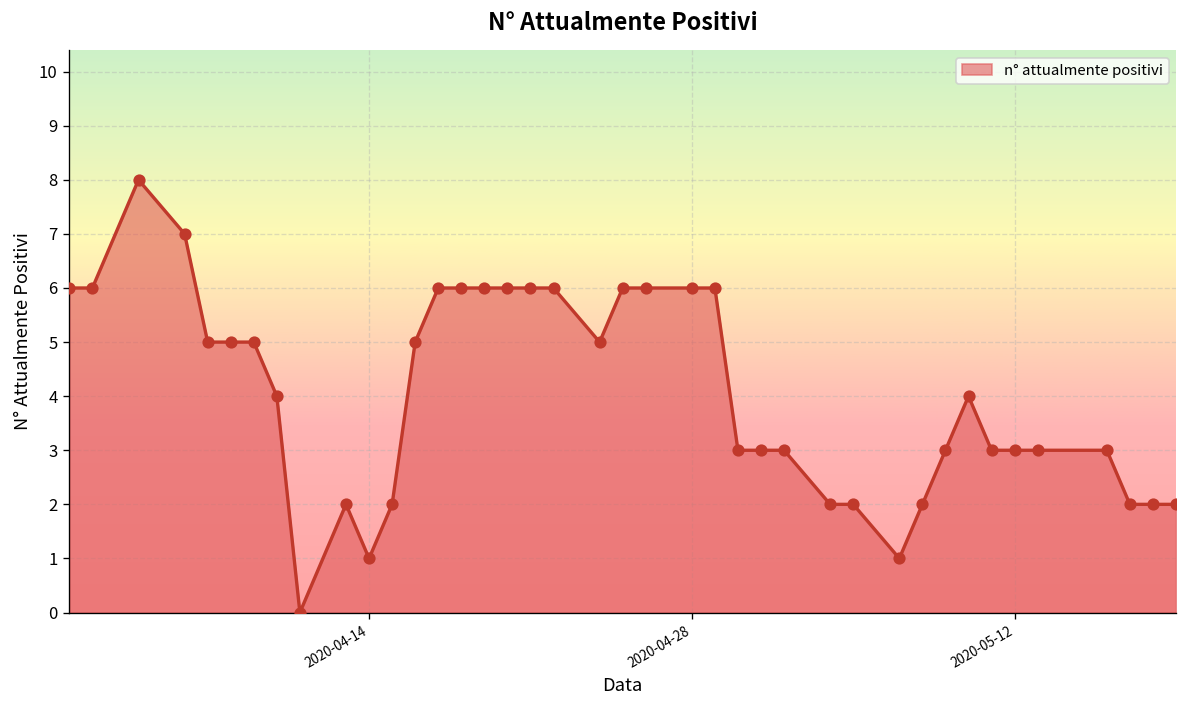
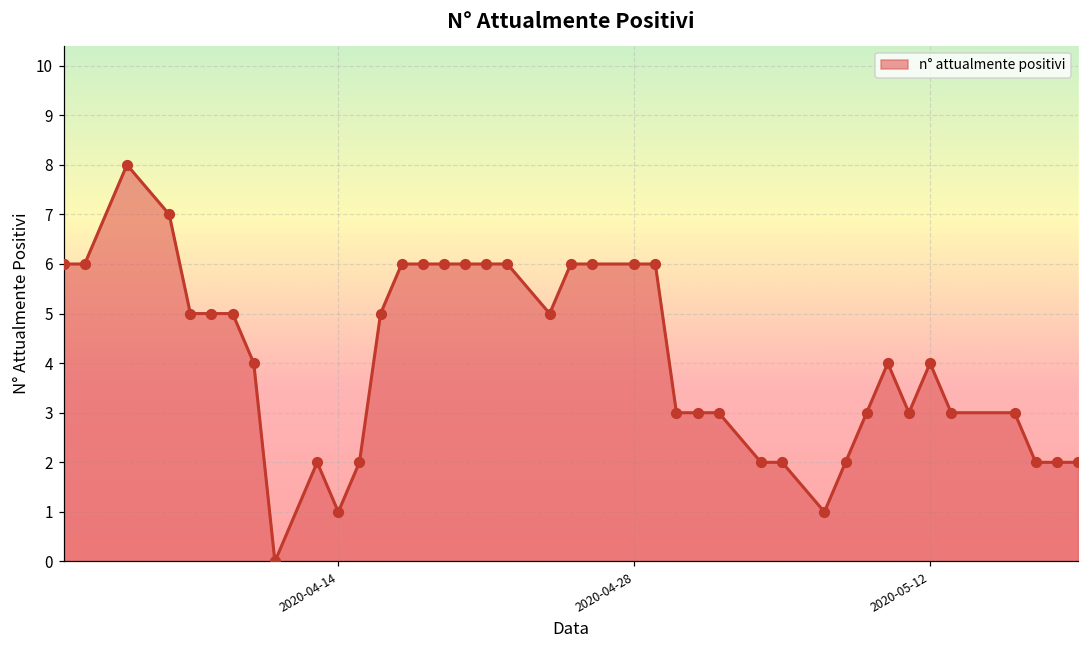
2020-05-12: 3 -> 4
